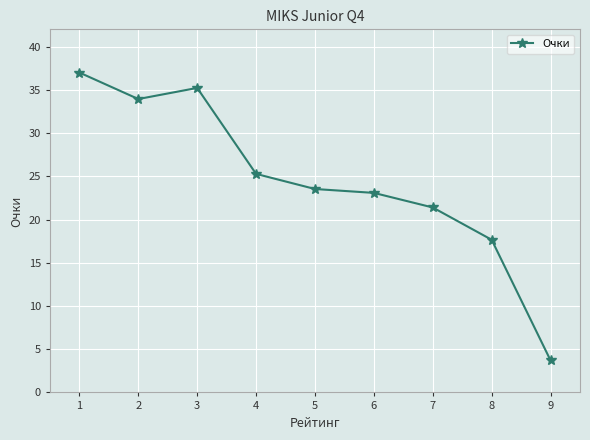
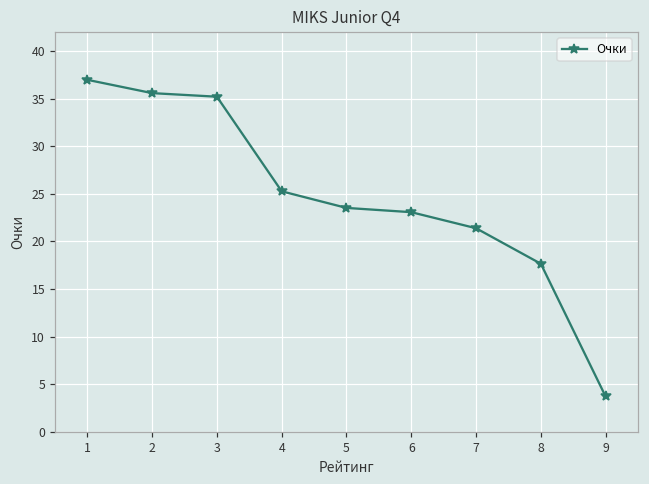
2: 34 -> 36
